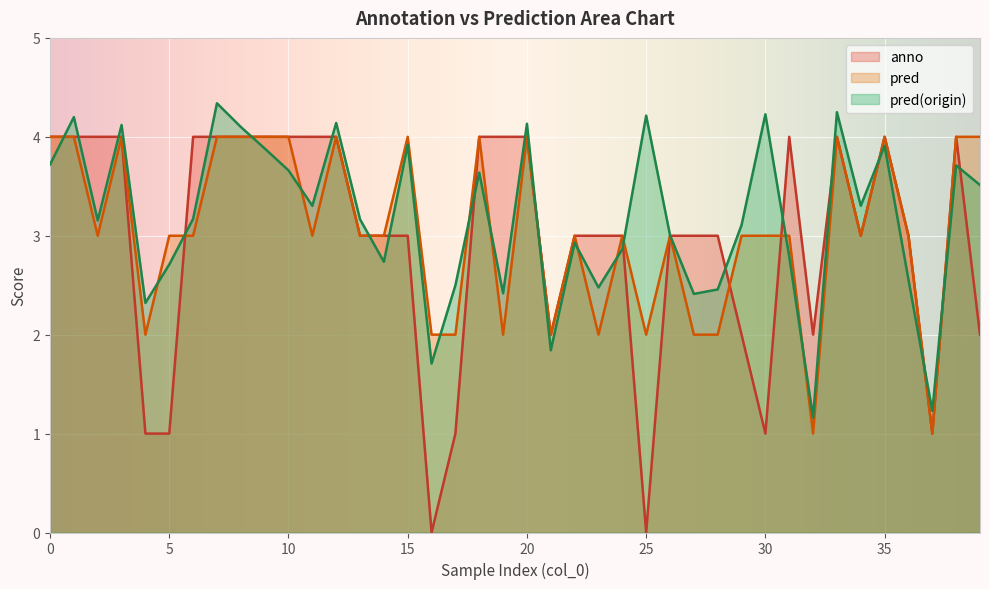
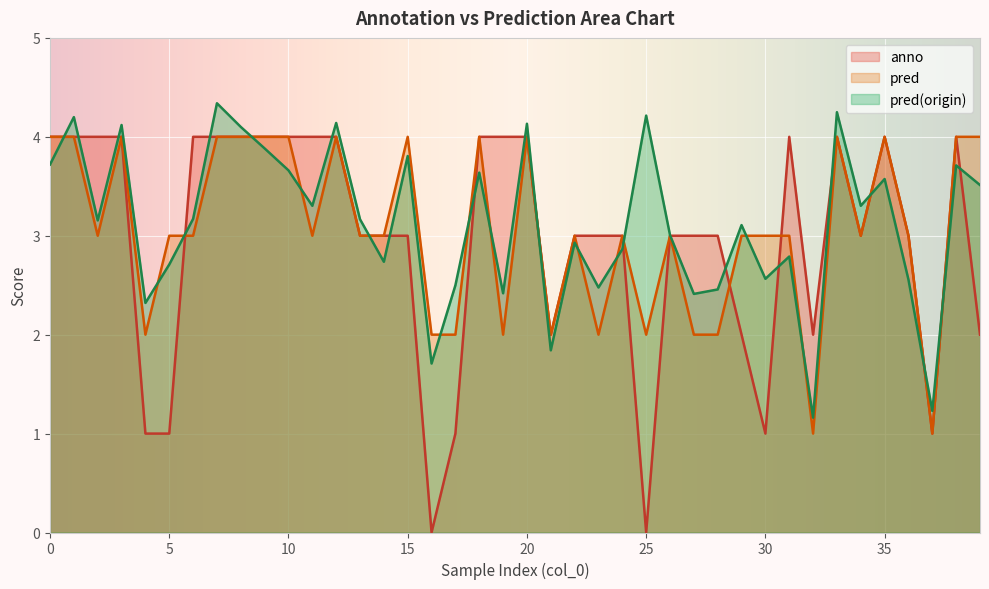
pred(origin), 15: 3.9 -> 3.8
pred(origin), 30: 4.2 -> 2.6
pred(origin), 35: 3.9 -> 3.6
